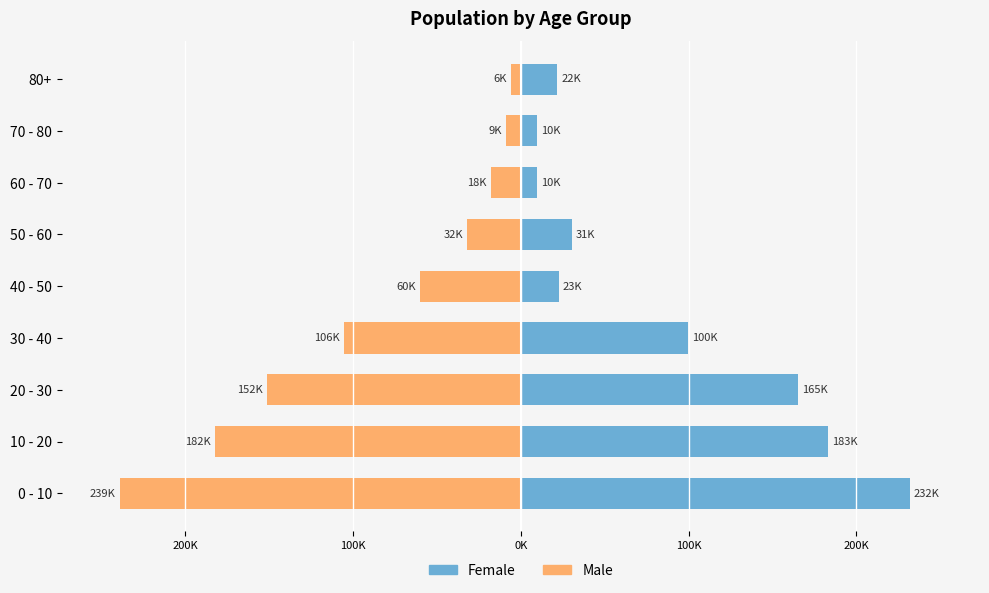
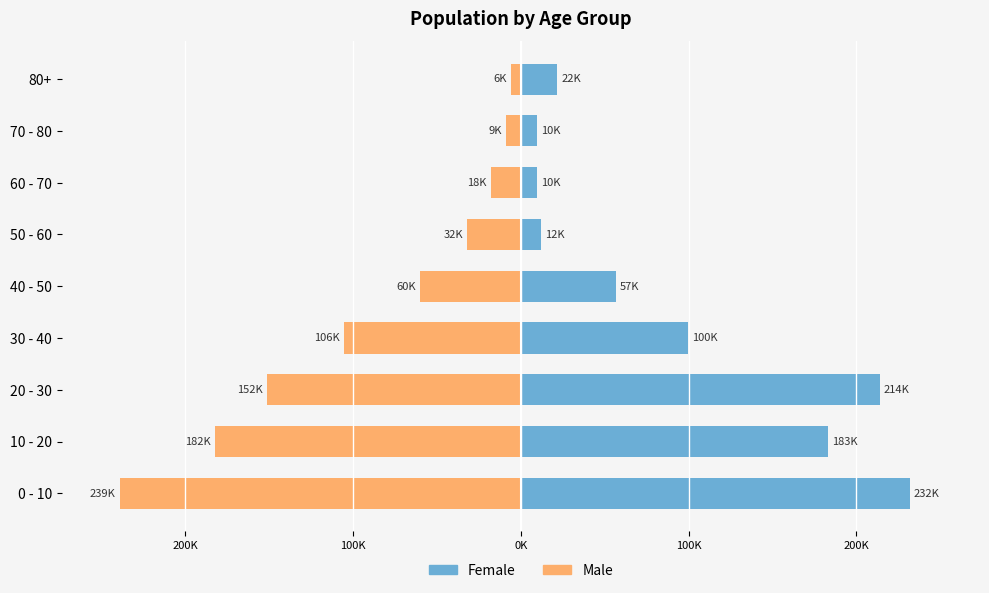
Female, 50 - 60: 31K -> 12K
Female, 40 - 50: 23K -> 57K
Female, 20 - 30: 165K -> 214K
